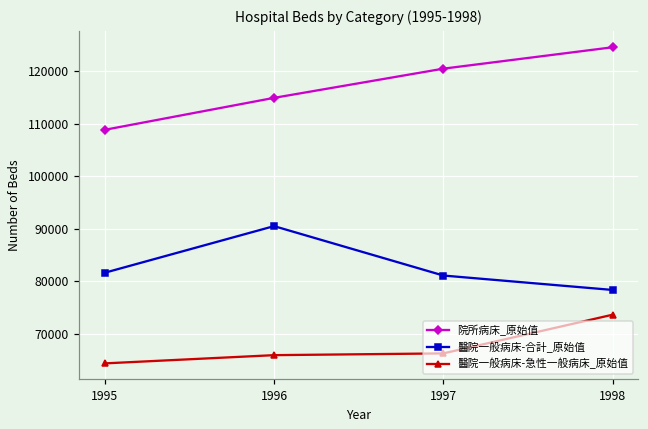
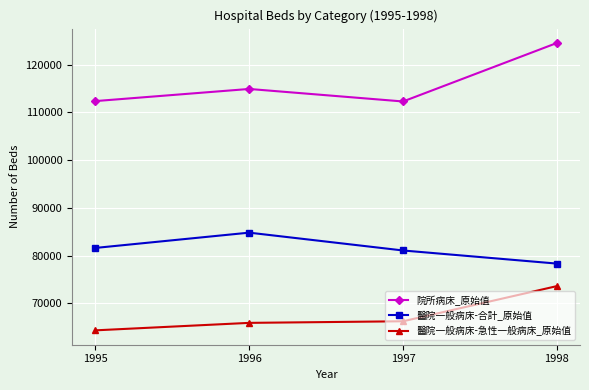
院所病床_原始值, 1995: 109000 -> 112000
醫院一般病床-合計_原始值, 1996: 90000 -> 85000
院所病床_原始值, 1997: 120000 -> 112000
